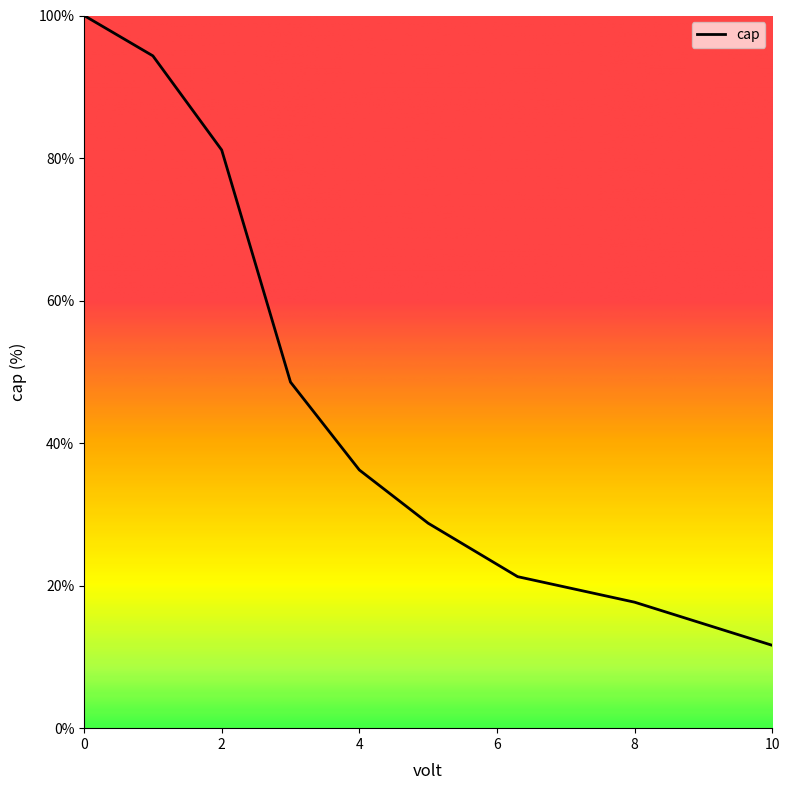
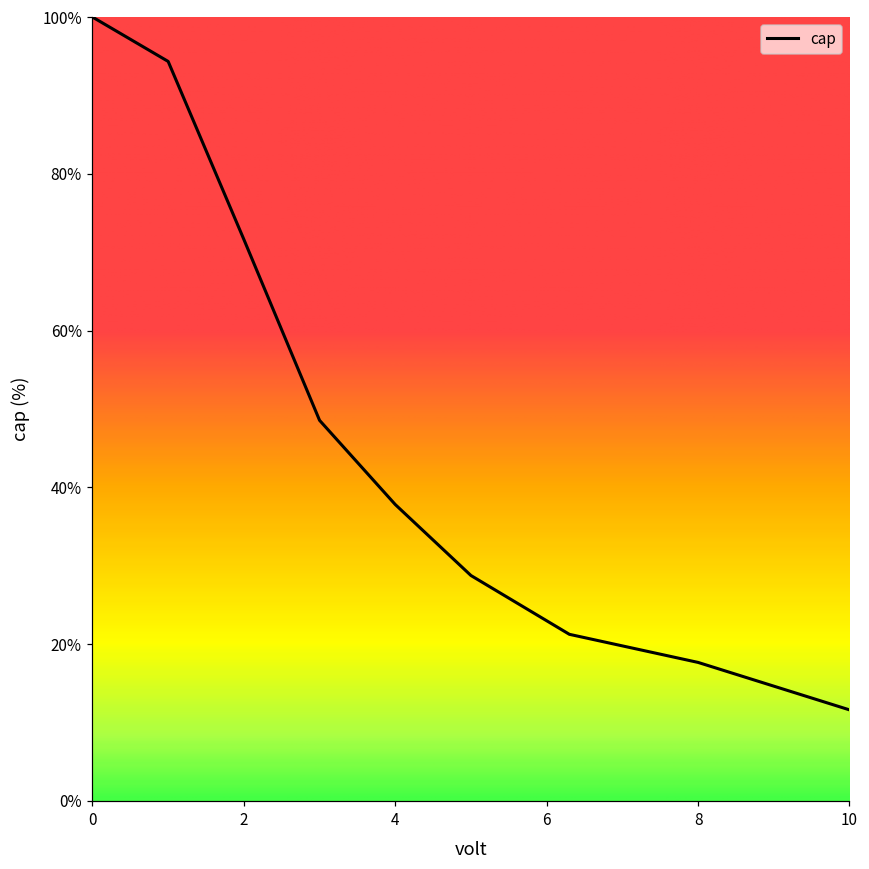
2: 81% -> 72%
4: 36% -> 38%
